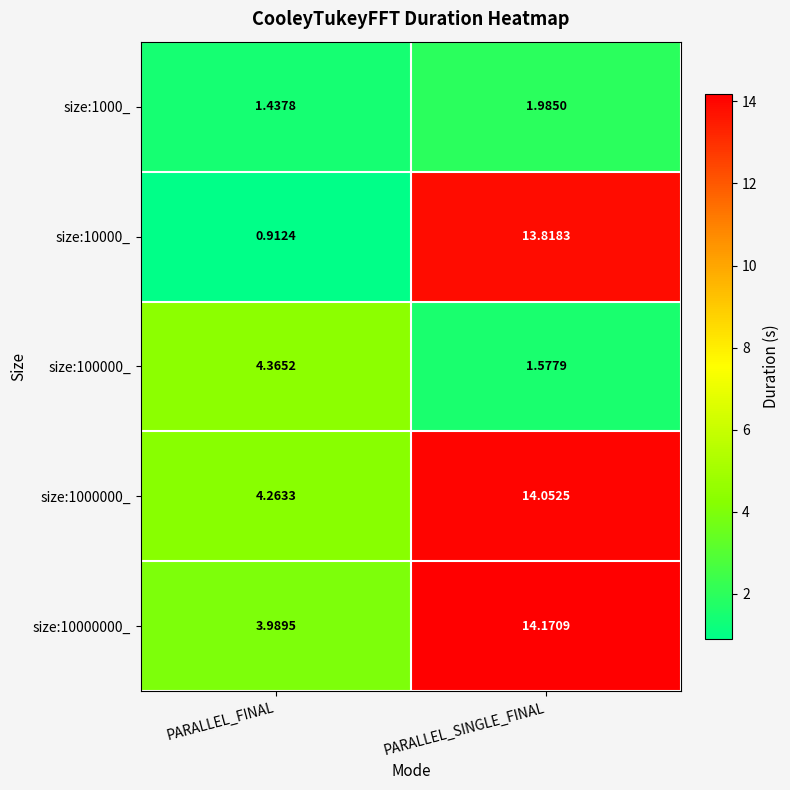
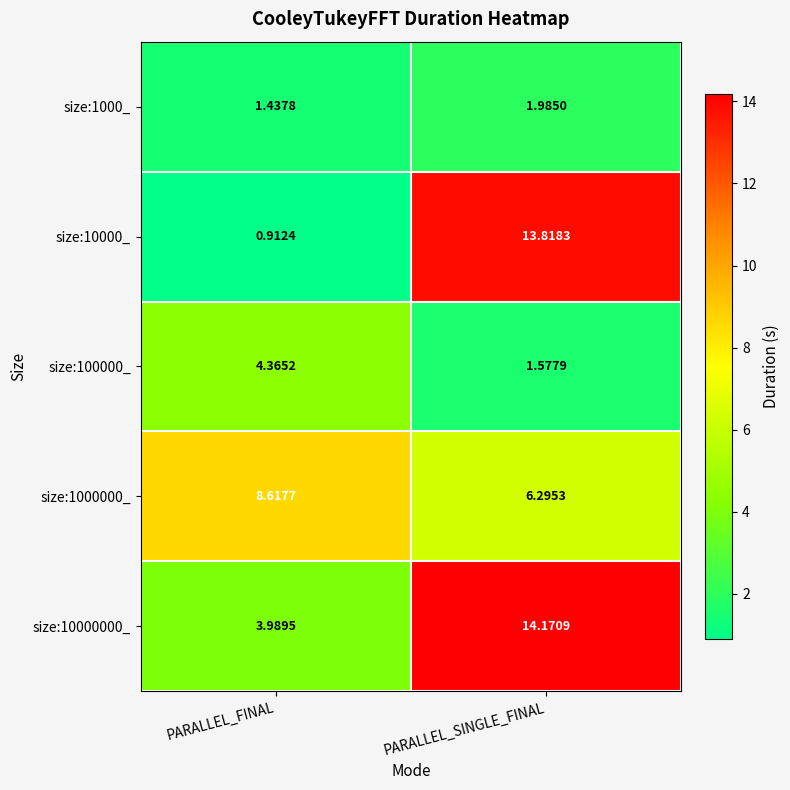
size:1000000_, PARALLEL_FINAL: 4.2633 -> 8.6177
size:1000000_, PARALLEL_SINGLE_FINAL: 14.0525 -> 6.2953
